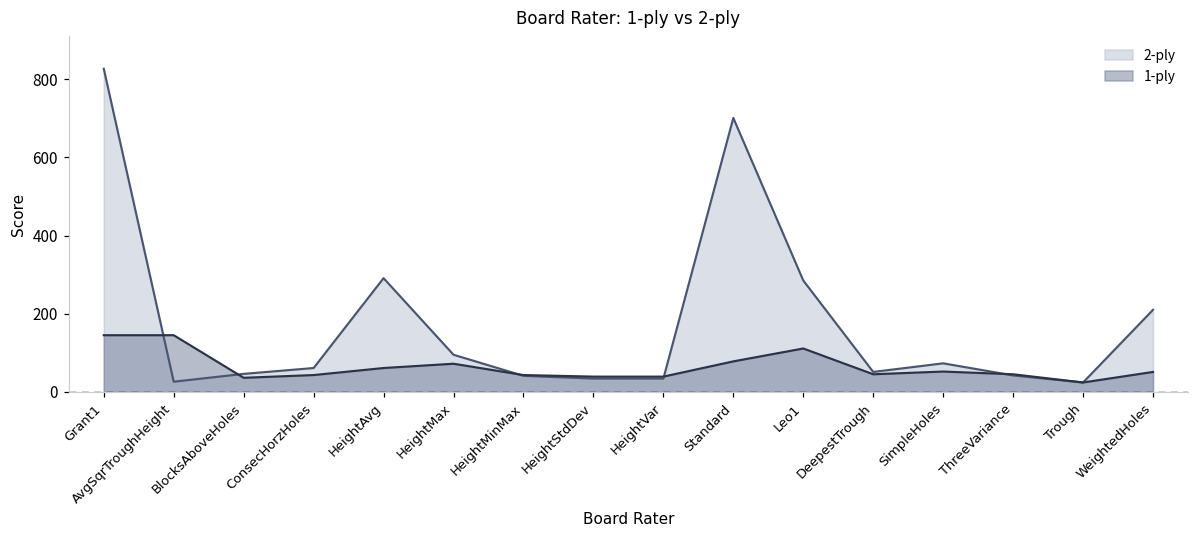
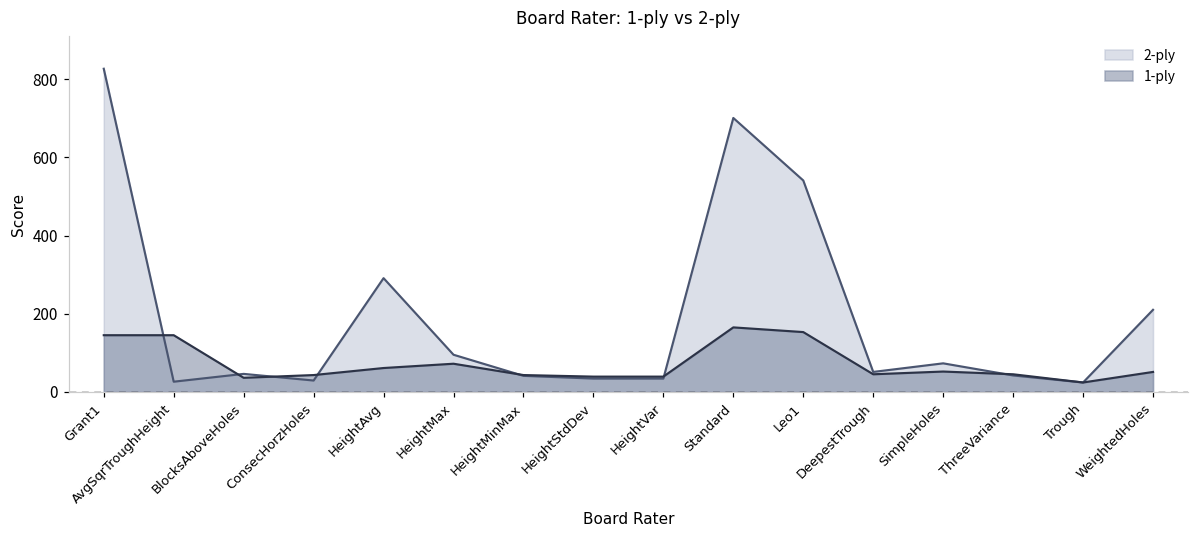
2-ply, ConsecHorzHoles: 60 -> 30
1-ply, Standard: 80 -> 170
2-ply, Leo1: 290 -> 540
1-ply, Leo1: 110 -> 150
